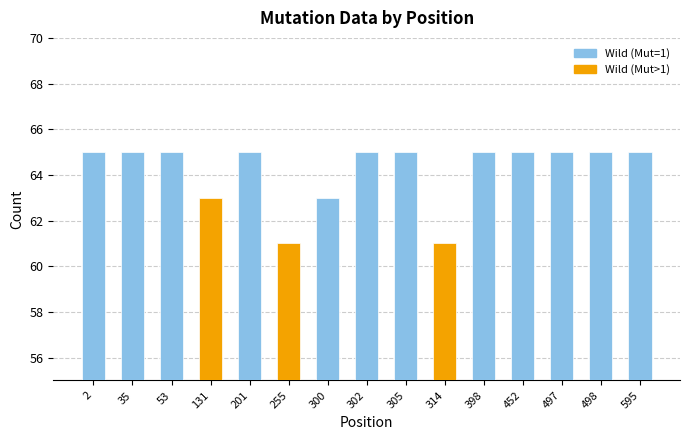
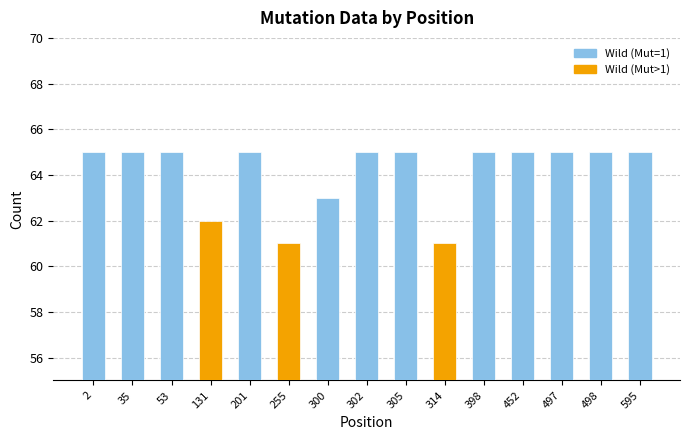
131: 63 -> 62
